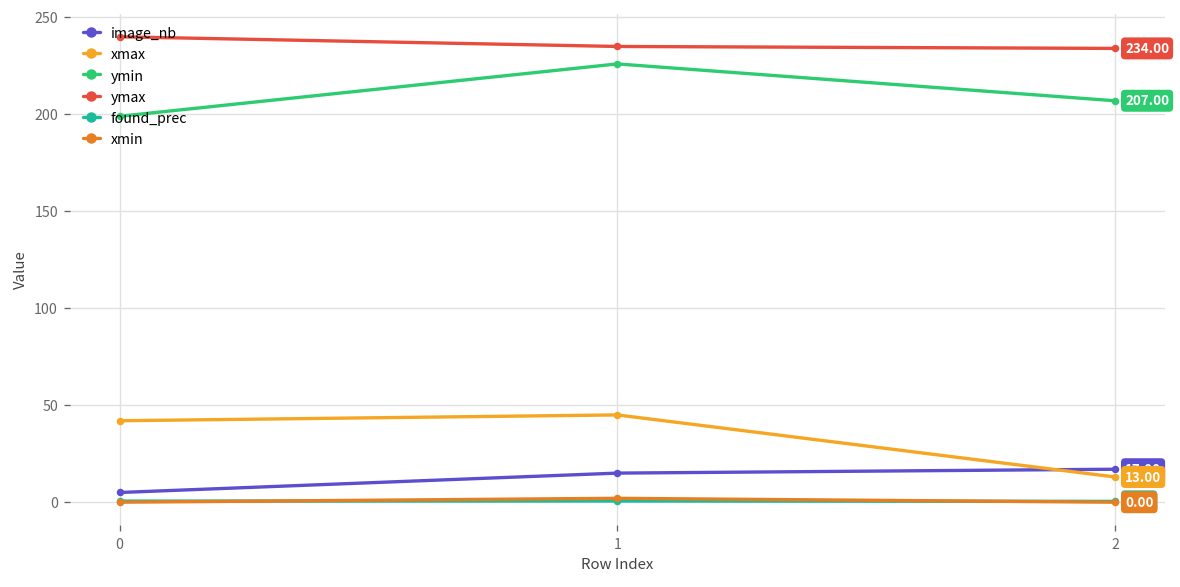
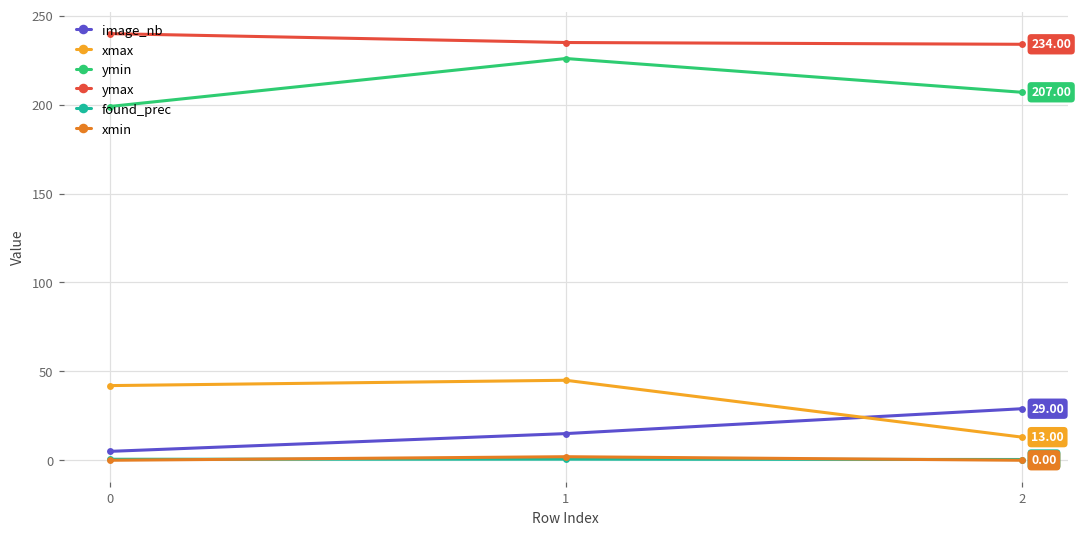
image_nb, 2: 17.00 -> 29.00
